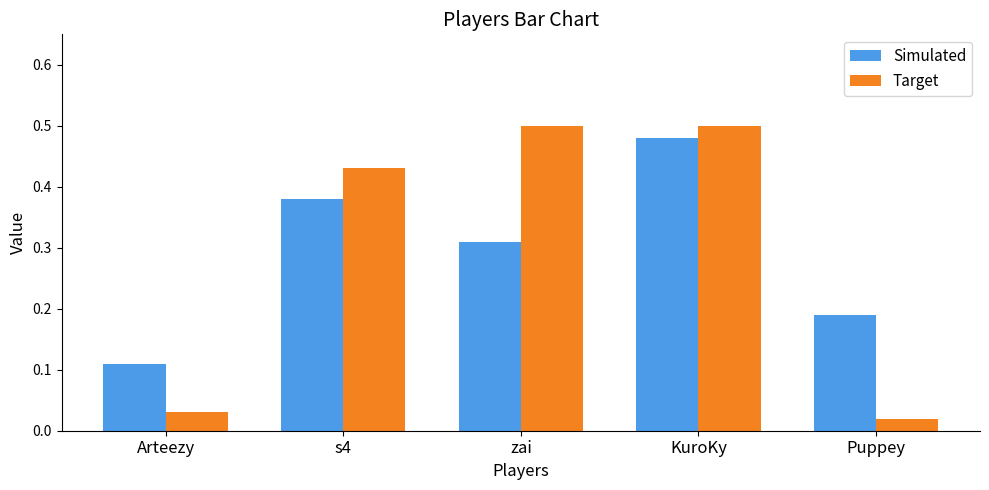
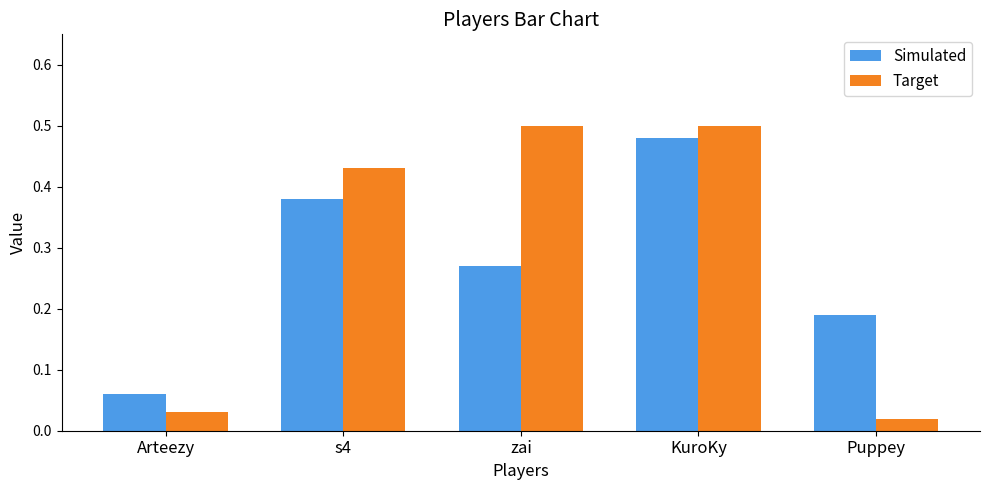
Simulated, Arteezy: 0.11 -> 0.06
Simulated, zai: 0.31 -> 0.27
